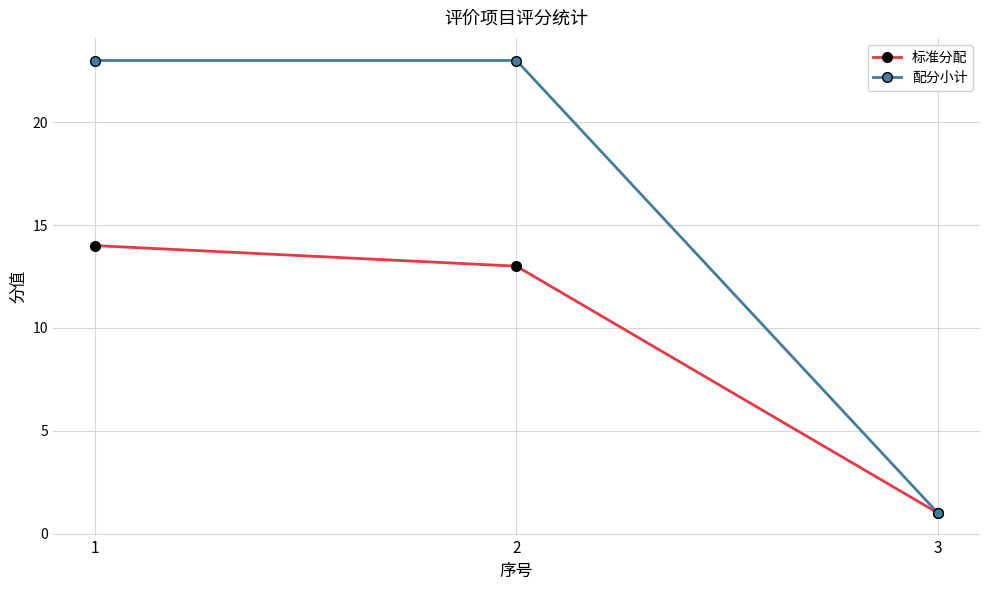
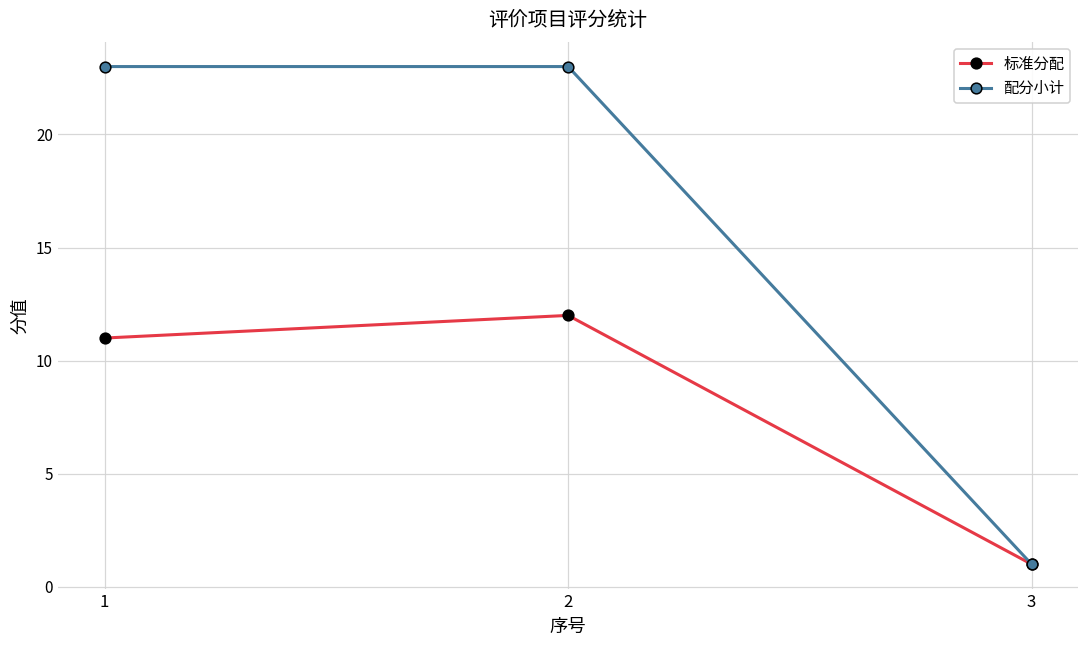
标准分配, 1: 14 -> 11
标准分配, 2: 13 -> 12
